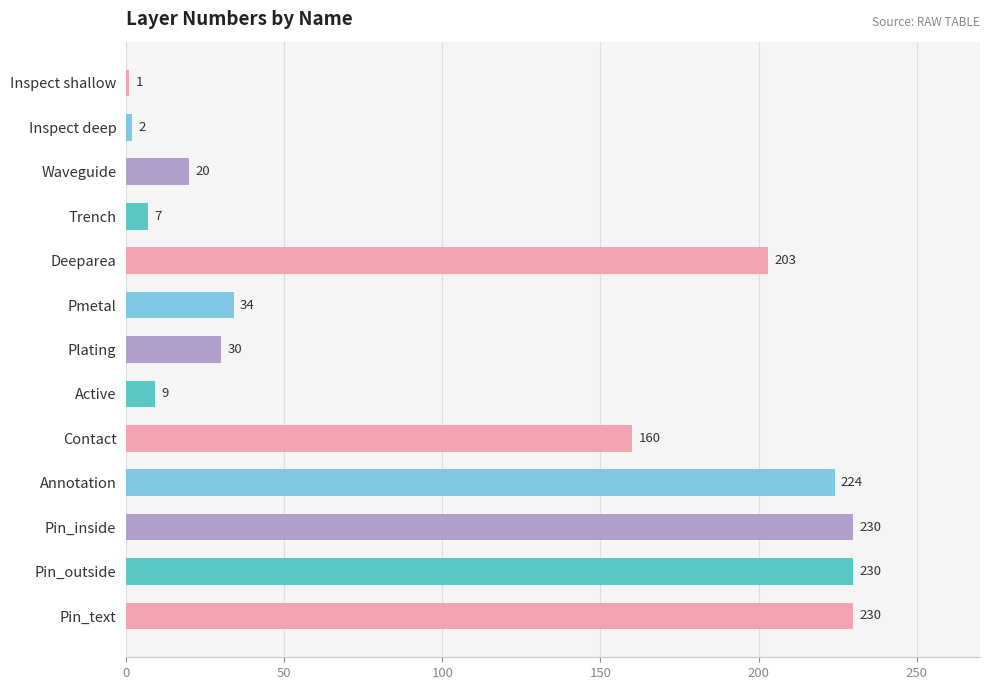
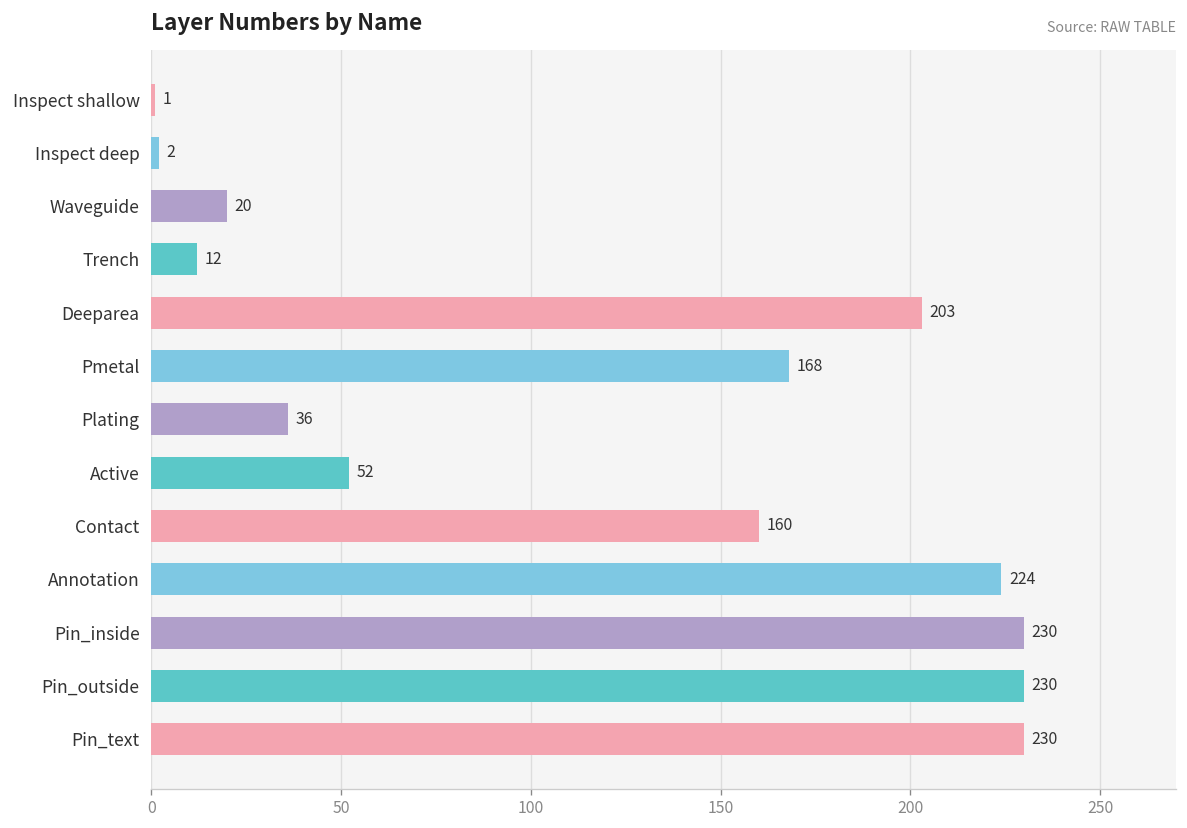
Trench: 7 -> 12
Pmetal: 34 -> 168
Plating: 30 -> 36
Active: 9 -> 52
